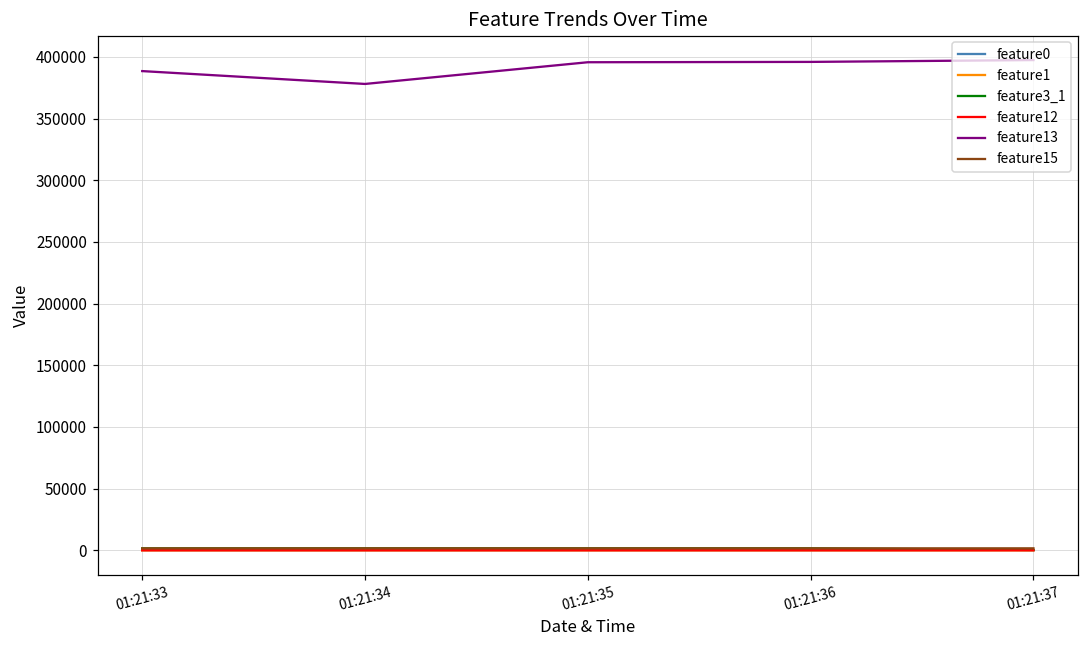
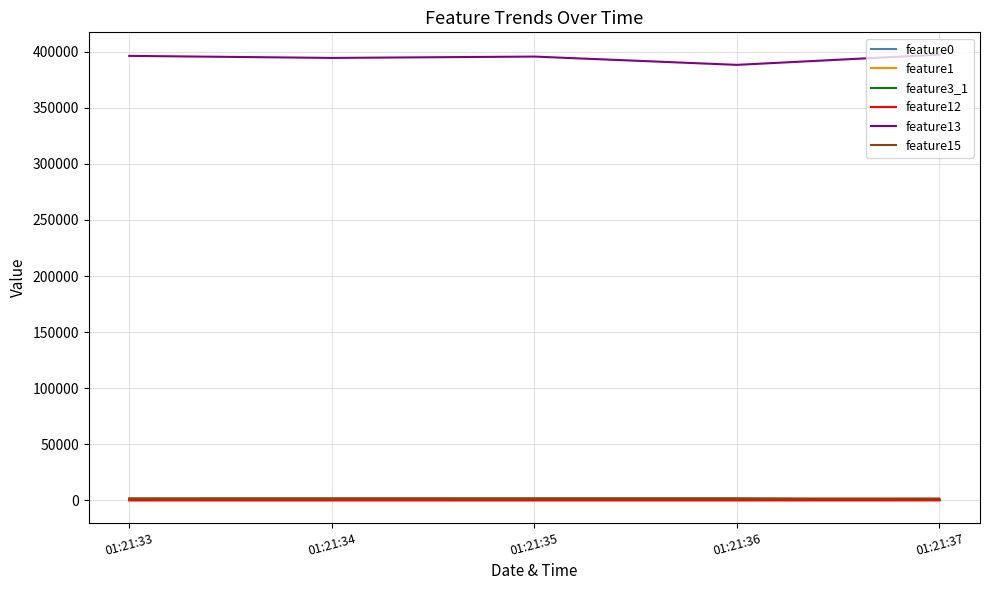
feature13, 01:21:33: 389000 -> 396000
feature13, 01:21:34: 378000 -> 395000
feature13, 01:21:36: 396000 -> 388000
